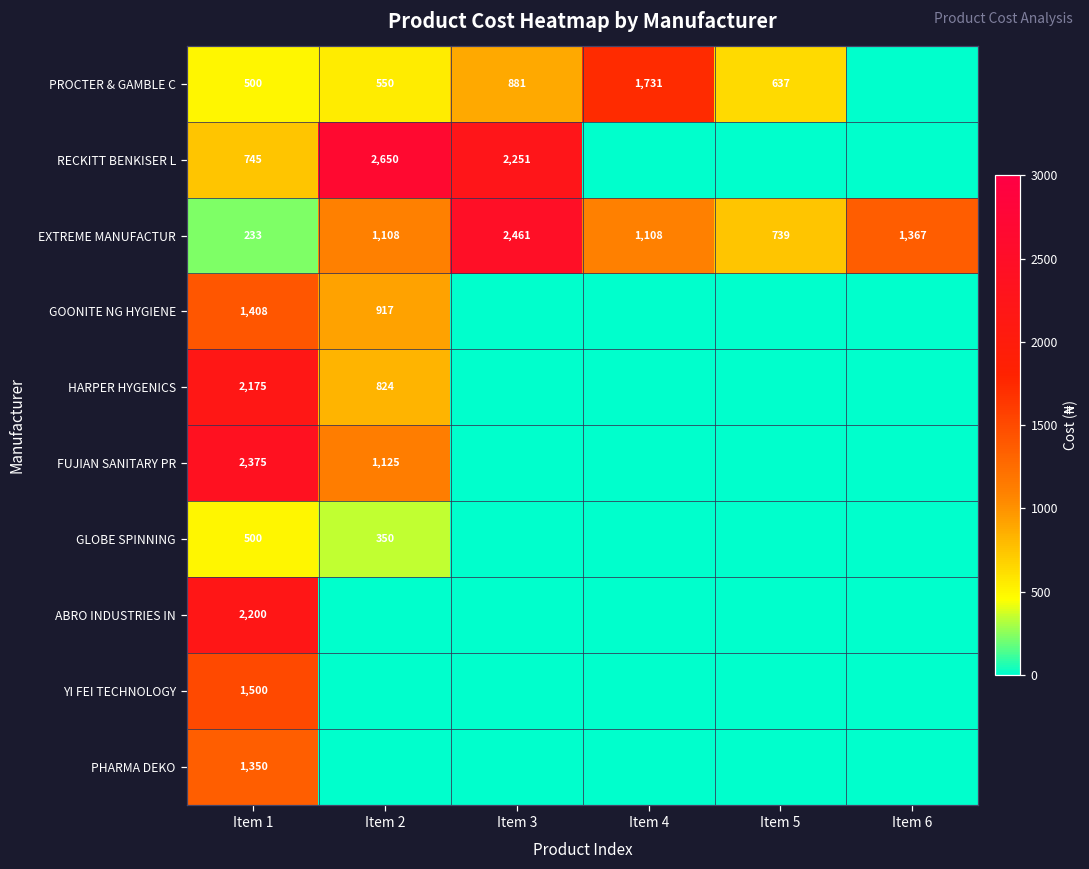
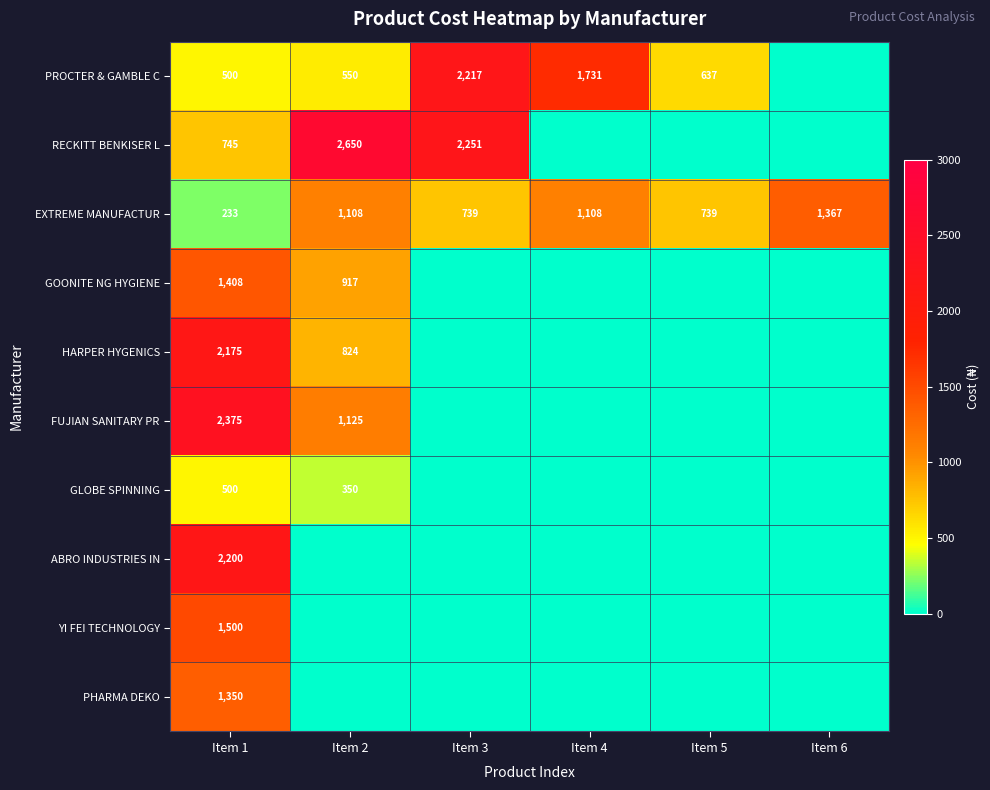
PROCTER & GAMBLE C, Item 3: 881 -> 2,217
EXTREME MANUFACTUR, Item 3: 2,461 -> 739
